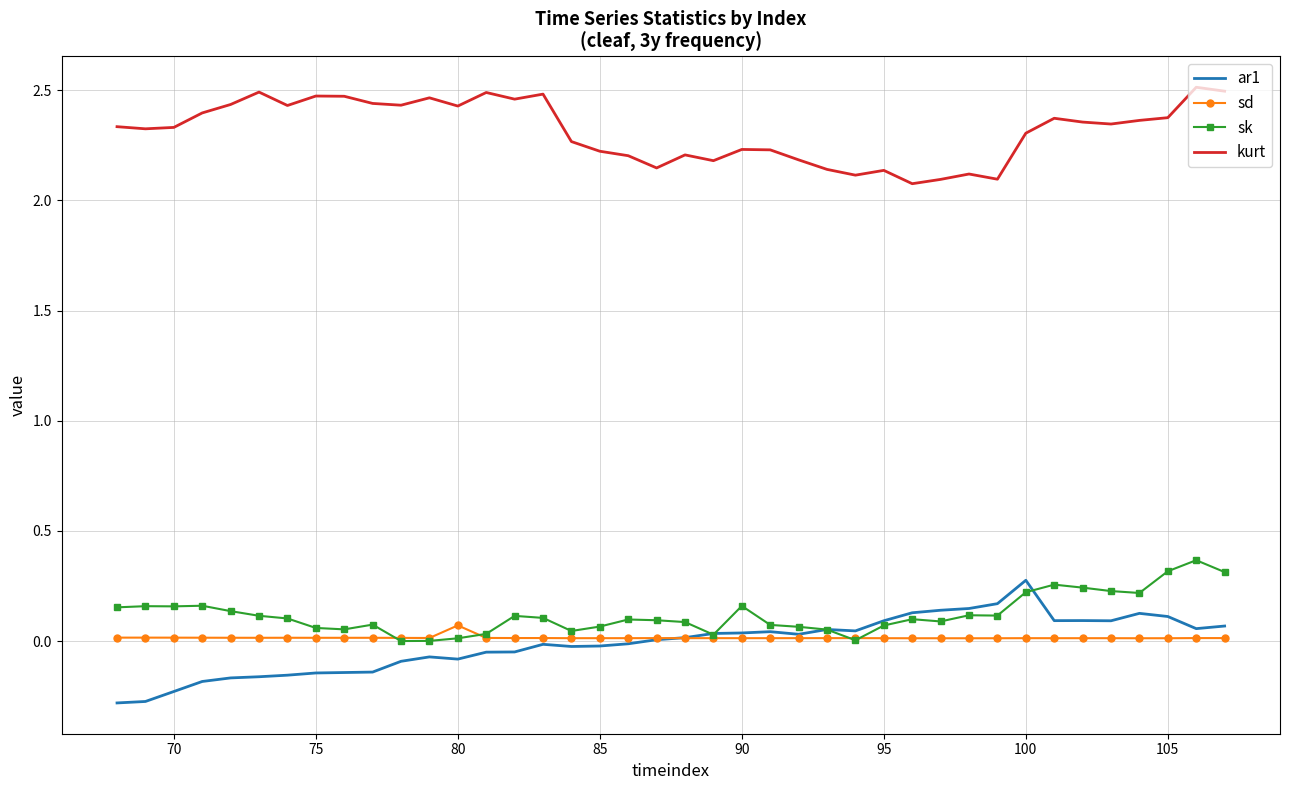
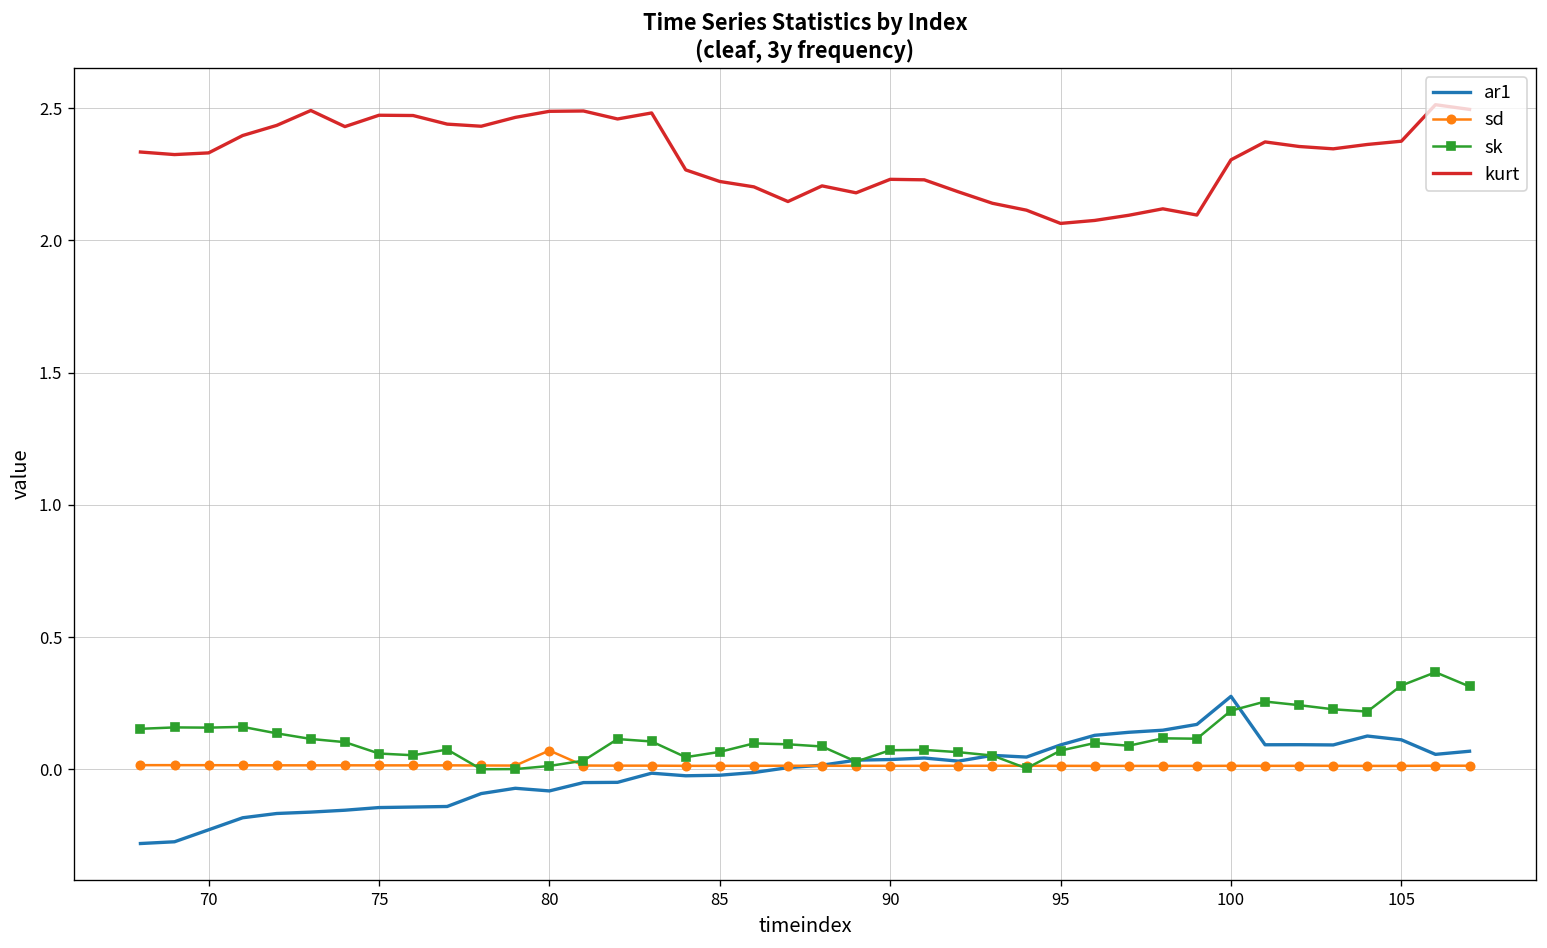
kurt, 80: 2.43 -> 2.49
sk, 90: 0.16 -> 0.07
kurt, 95: 2.14 -> 2.06
